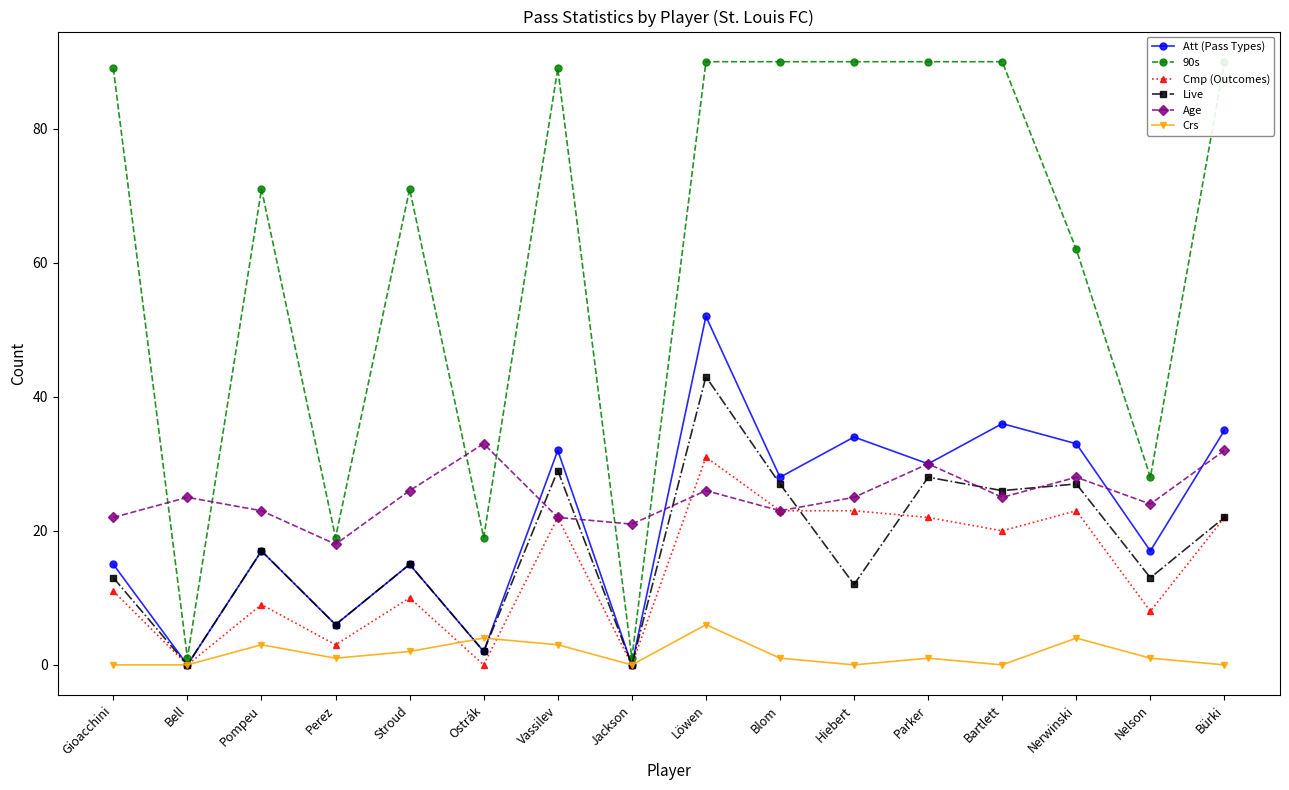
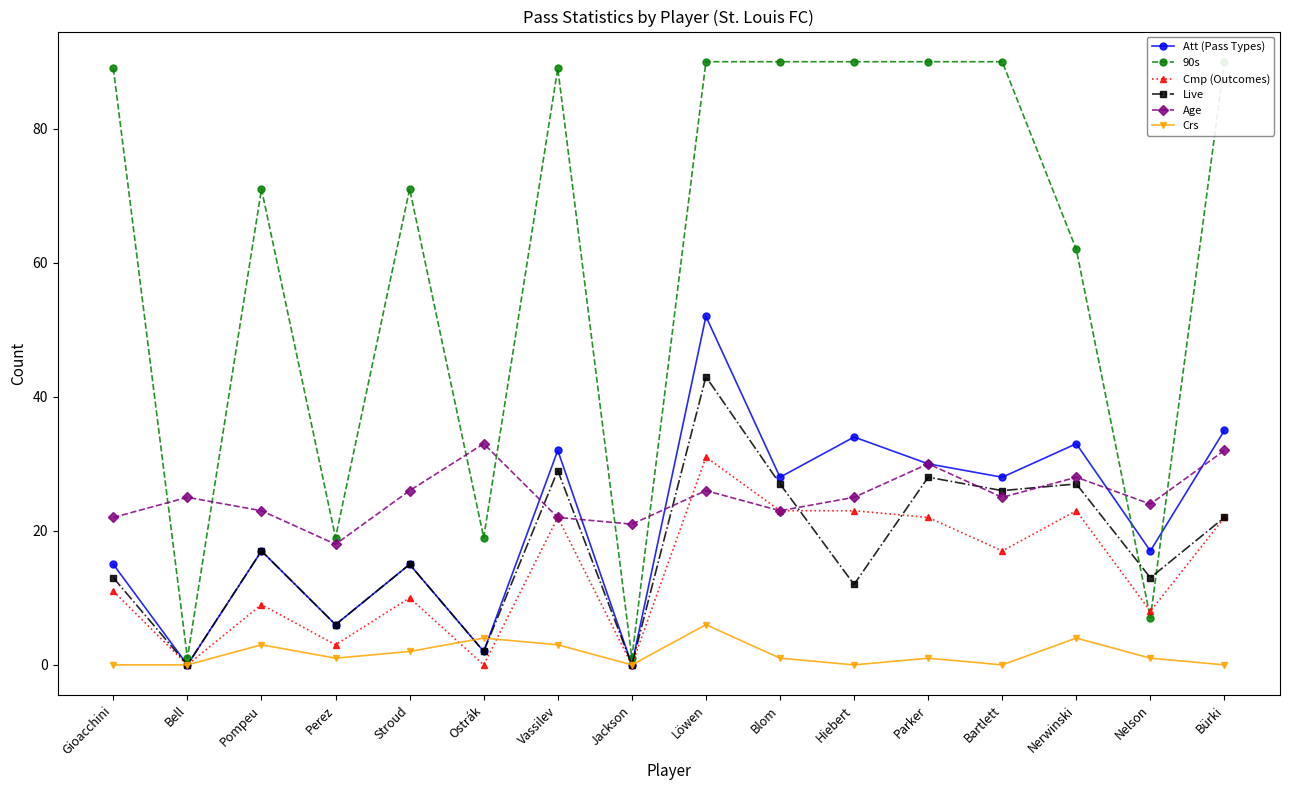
Att (Pass Types), Bartlett: 36 -> 28
Cmp (Outcomes), Bartlett: 20 -> 17
90s, Nelson: 28 -> 7
